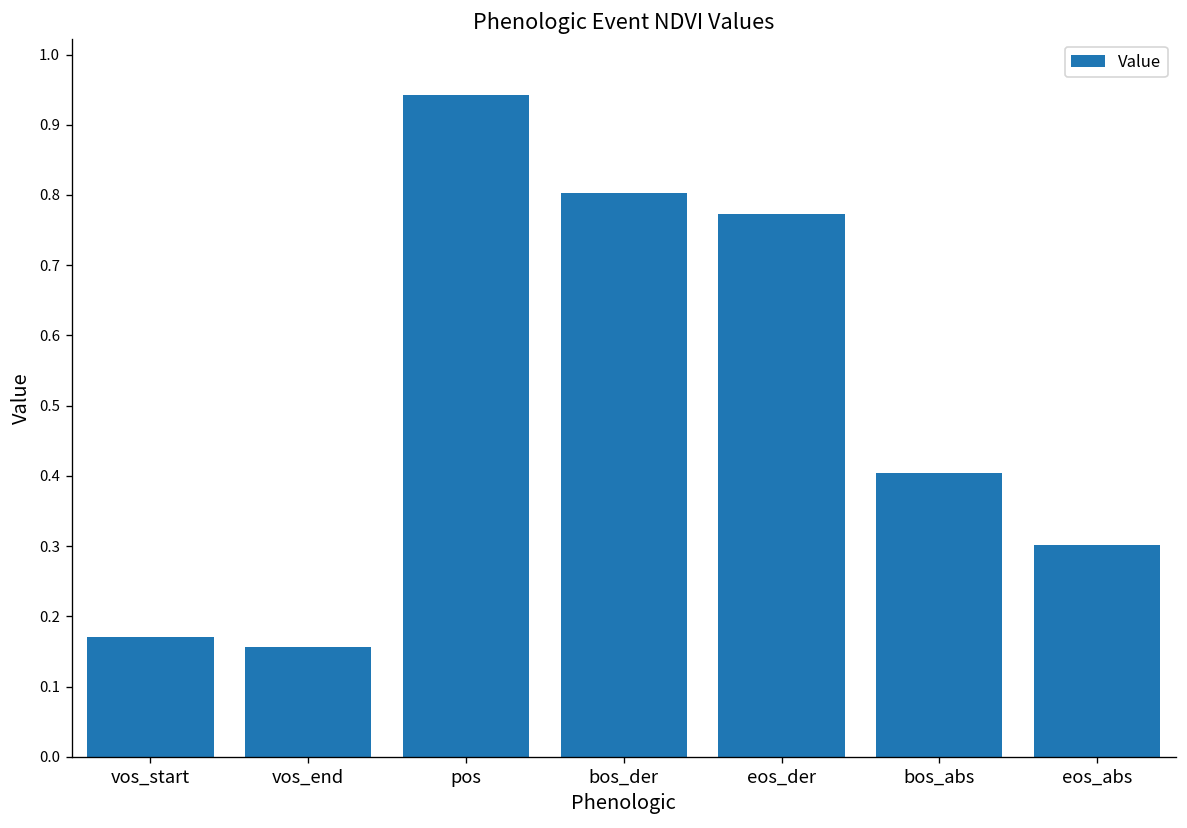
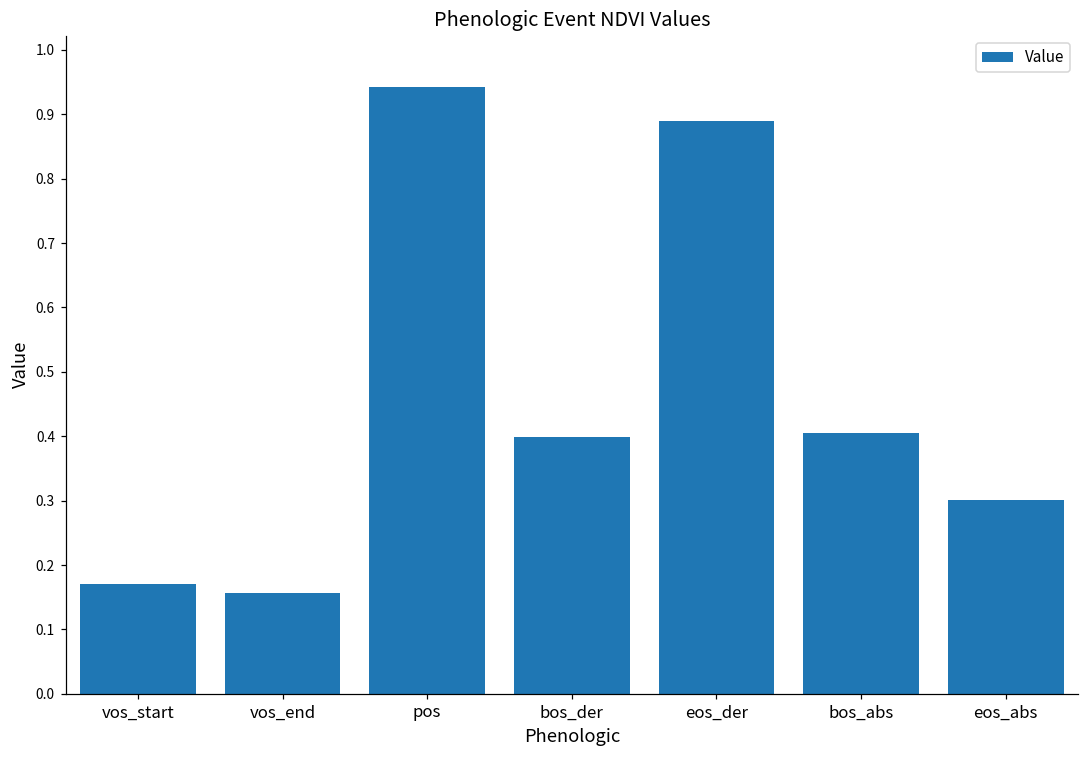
bos_der: 0.80 -> 0.40
eos_der: 0.77 -> 0.89
